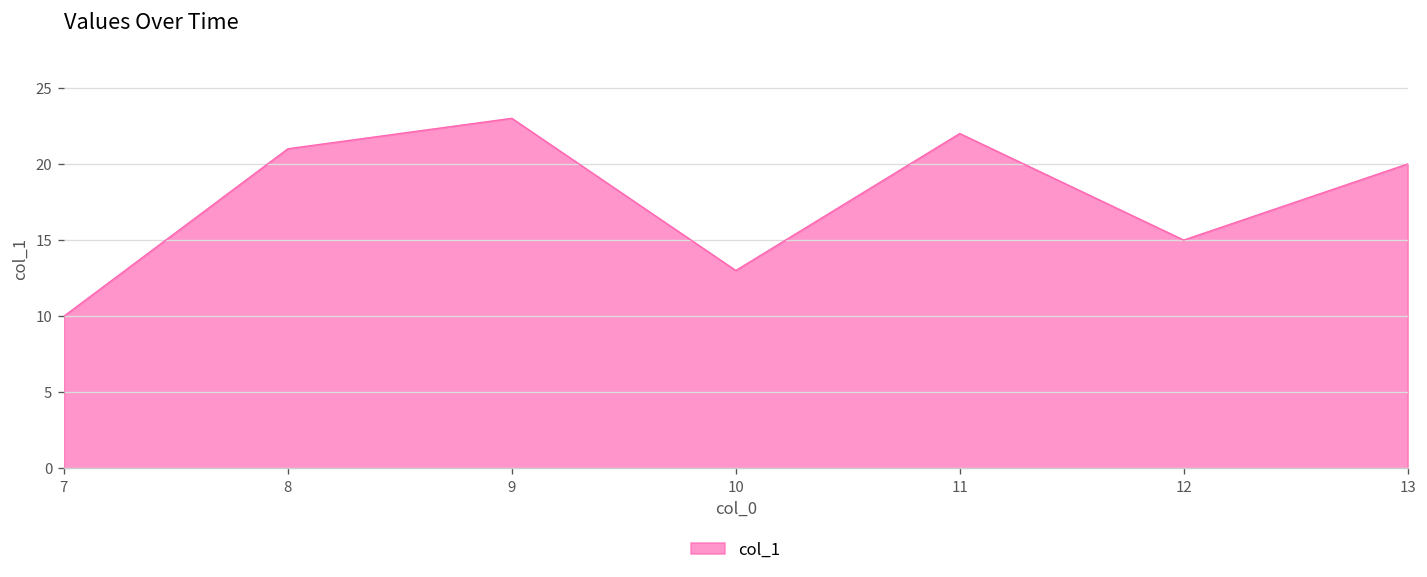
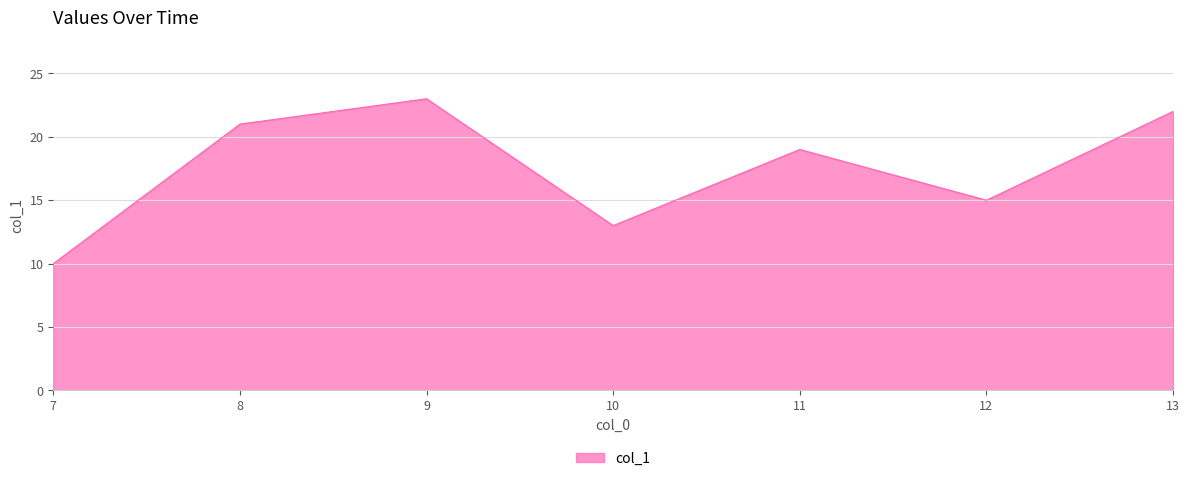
11: 22 -> 19
13: 20 -> 22
